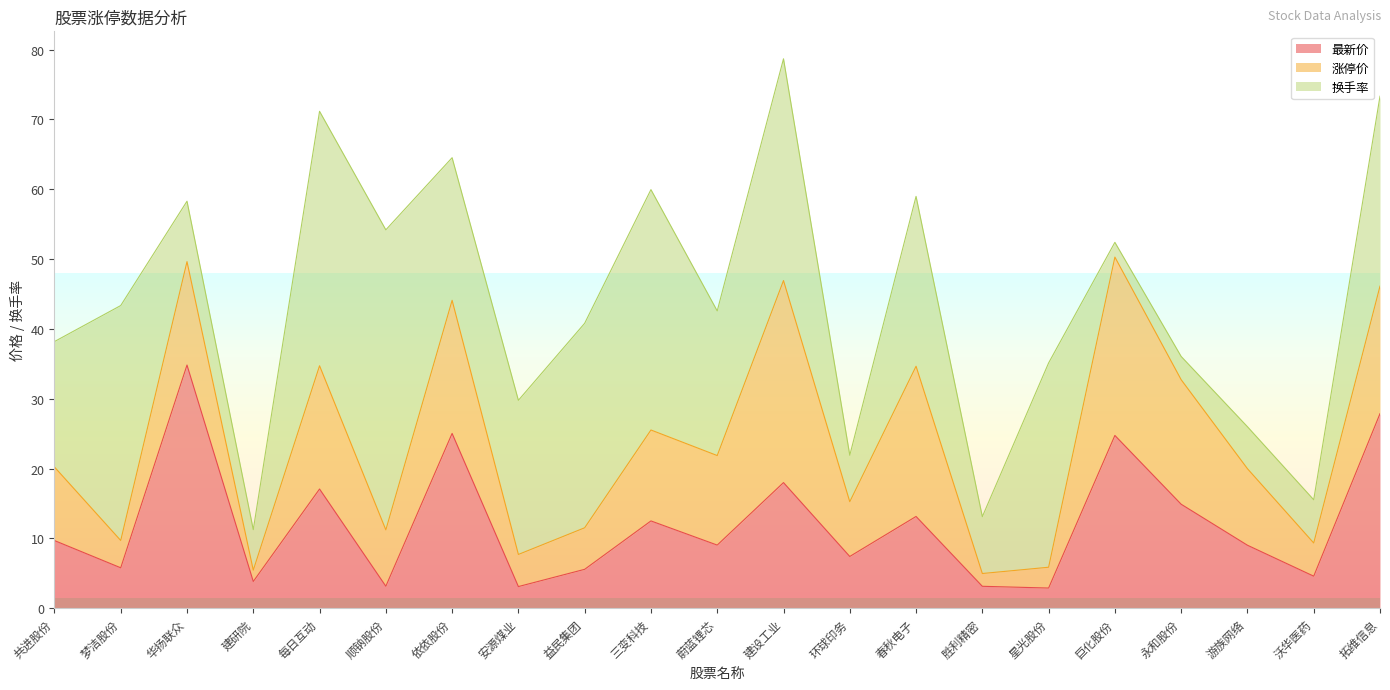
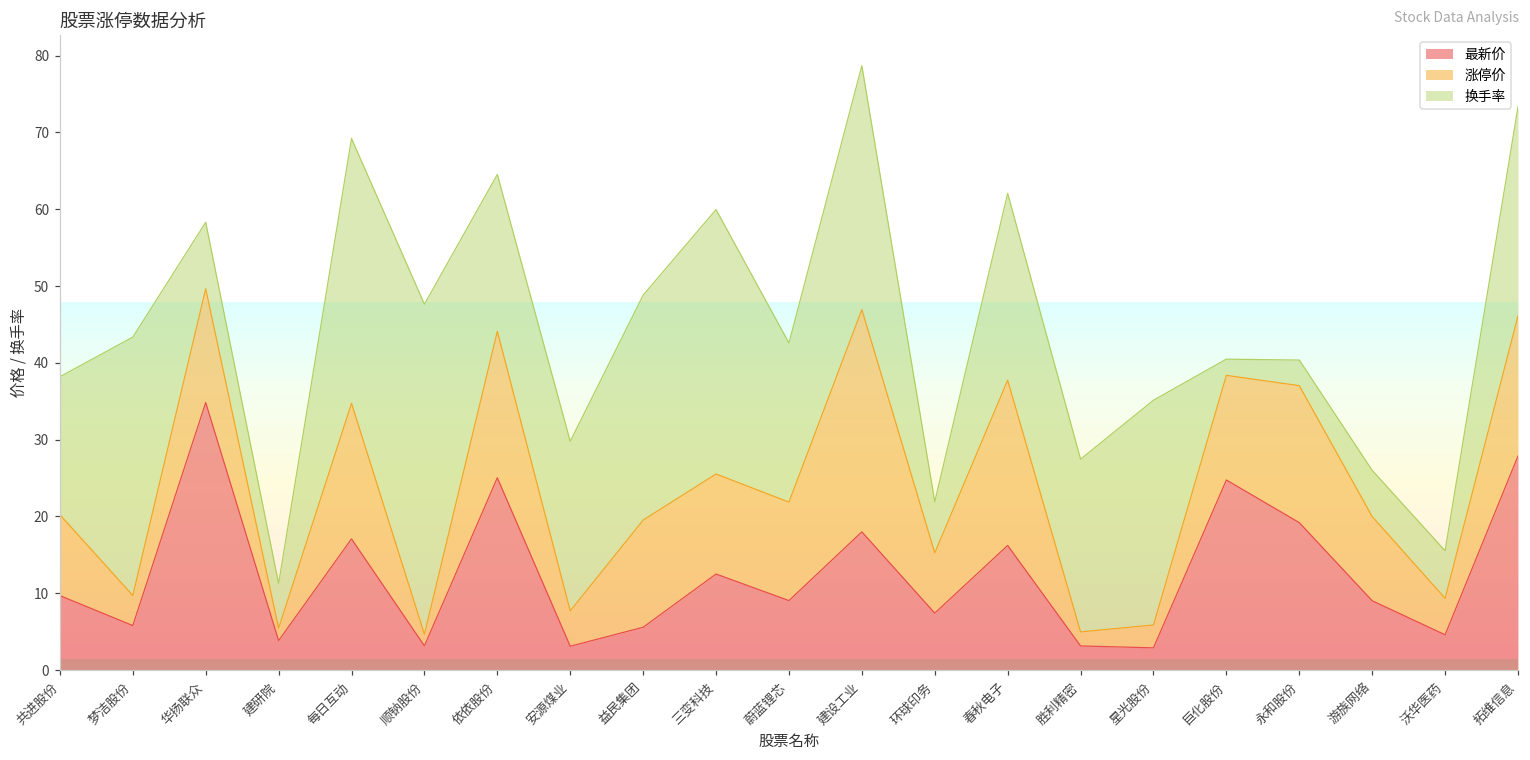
换手率, 每日互动: 36 -> 34
涨停价, 顺钠股份: 8 -> 2
涨停价, 益民集团: 6 -> 14
最新价, 春秋电子: 13 -> 16
换手率, 胜利精密: 8 -> 22
涨停价, 巨化股份: 26 -> 14
最新价, 永和股份: 15 -> 19
